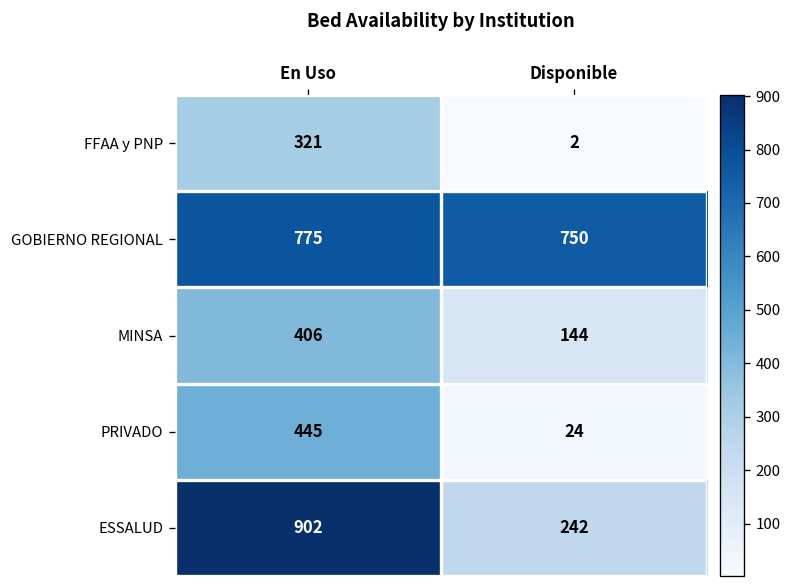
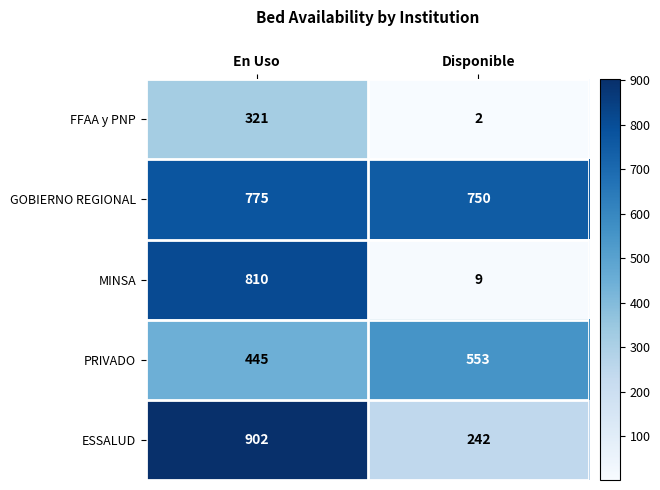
MINSA, En Uso: 406 -> 810
MINSA, Disponible: 144 -> 9
PRIVADO, Disponible: 24 -> 553
